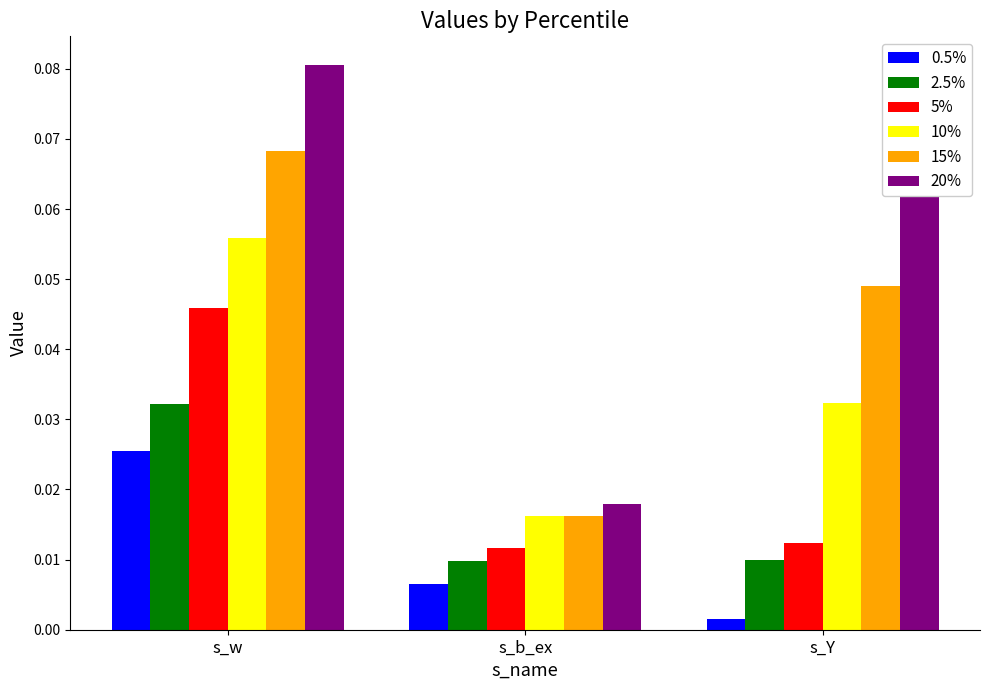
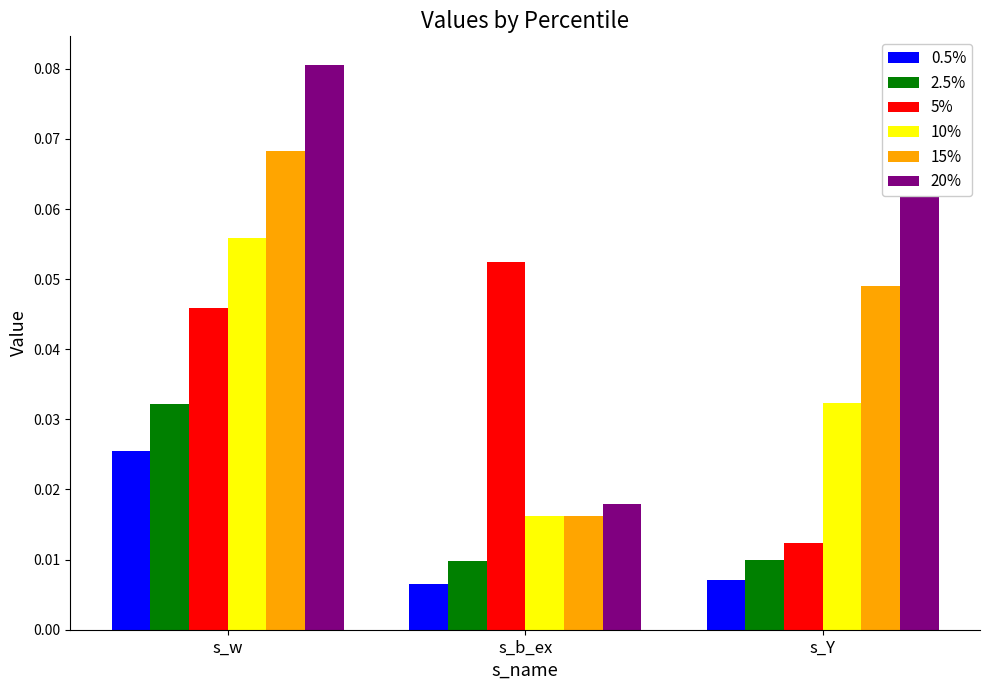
5%, s_b_ex: 0.012 -> 0.053
0.5%, s_Y: 0.002 -> 0.007
